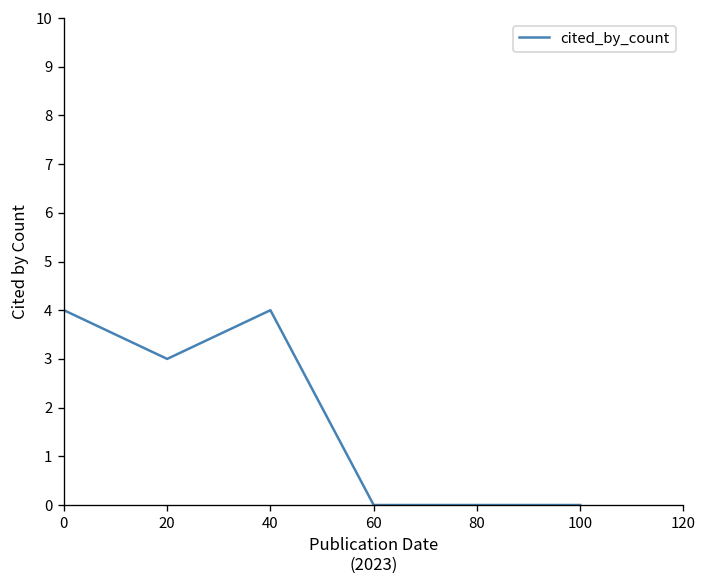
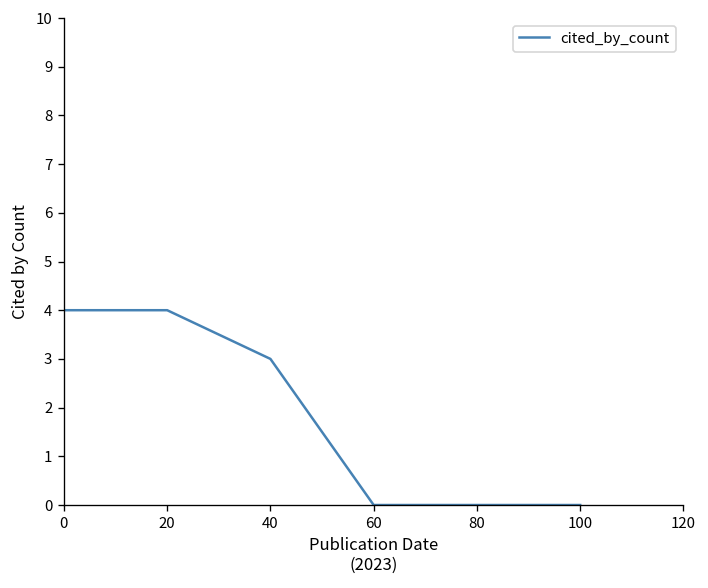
20: 3 -> 4
40: 4 -> 3
